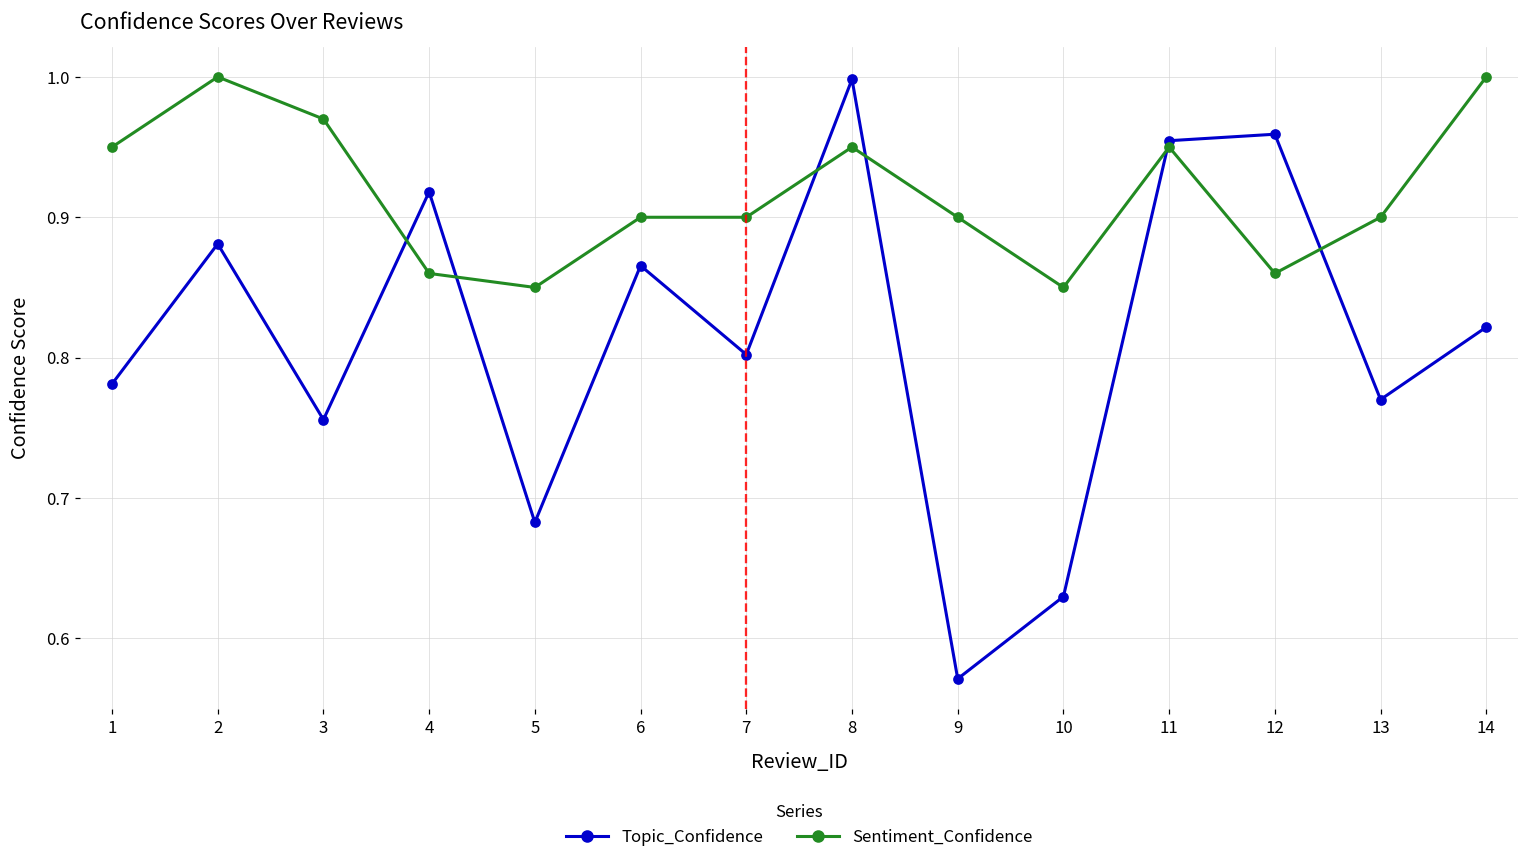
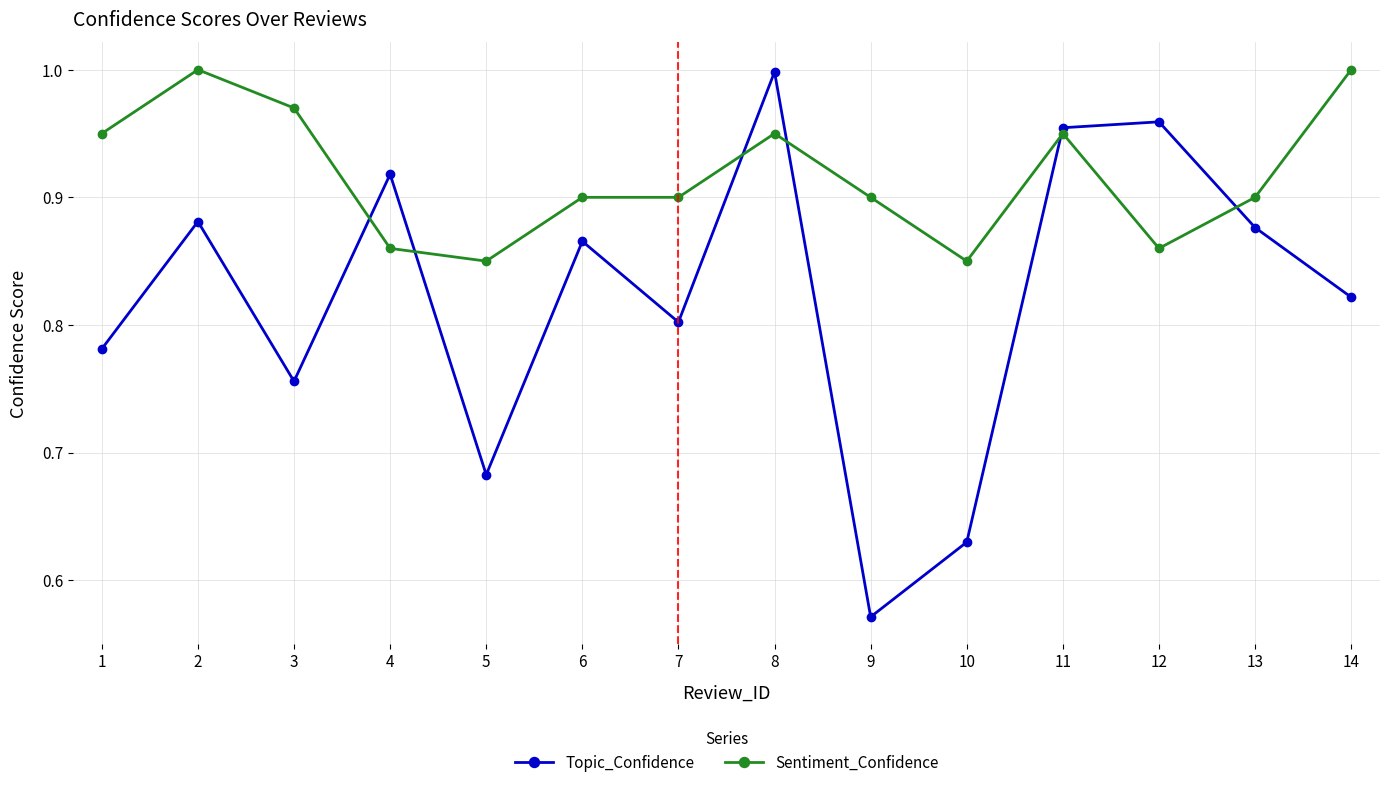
Topic_Confidence, 13: 0.770 -> 0.876
